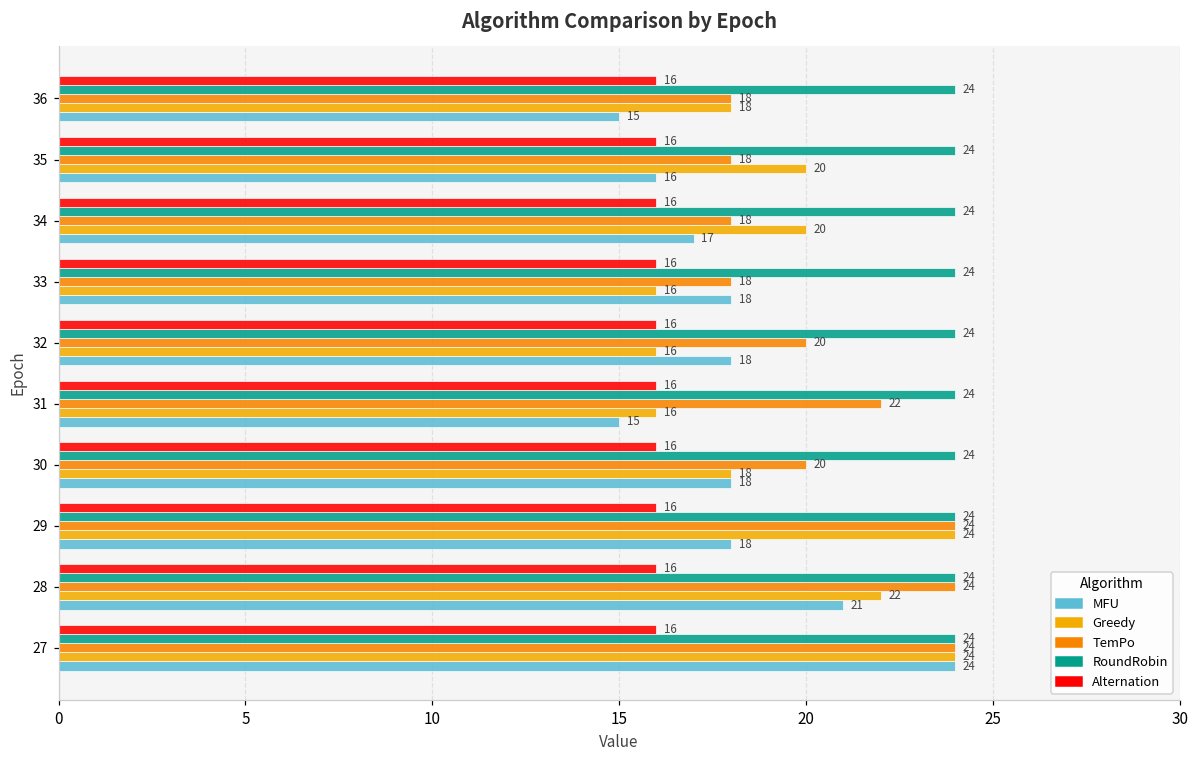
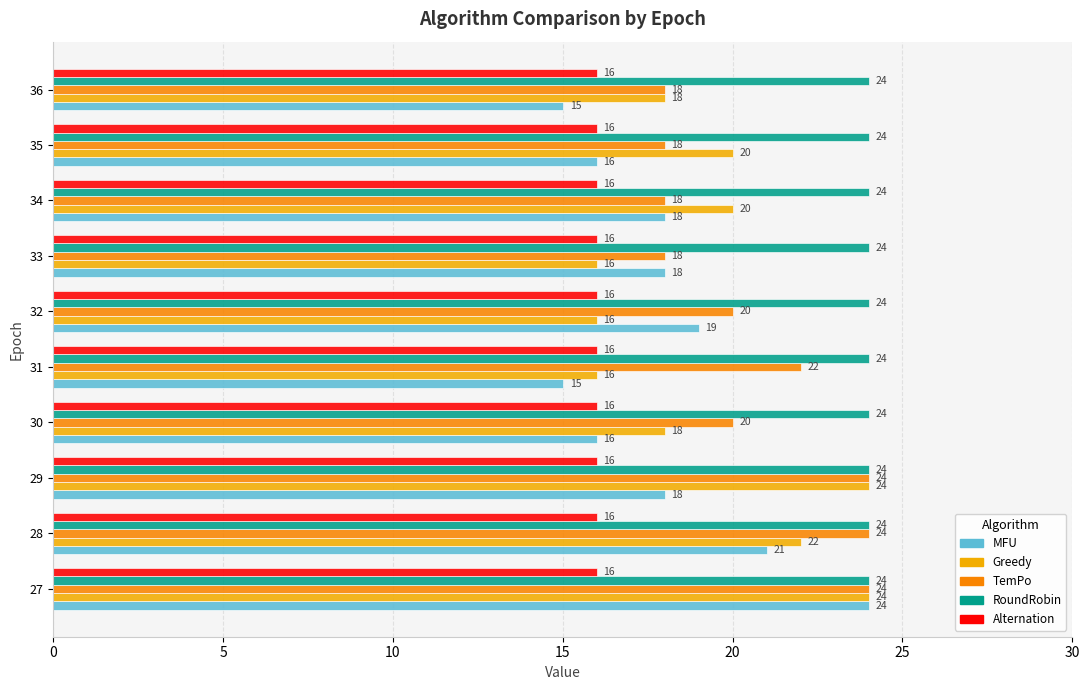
MFU, 34: 17 -> 18
MFU, 32: 18 -> 19
MFU, 30: 18 -> 16
